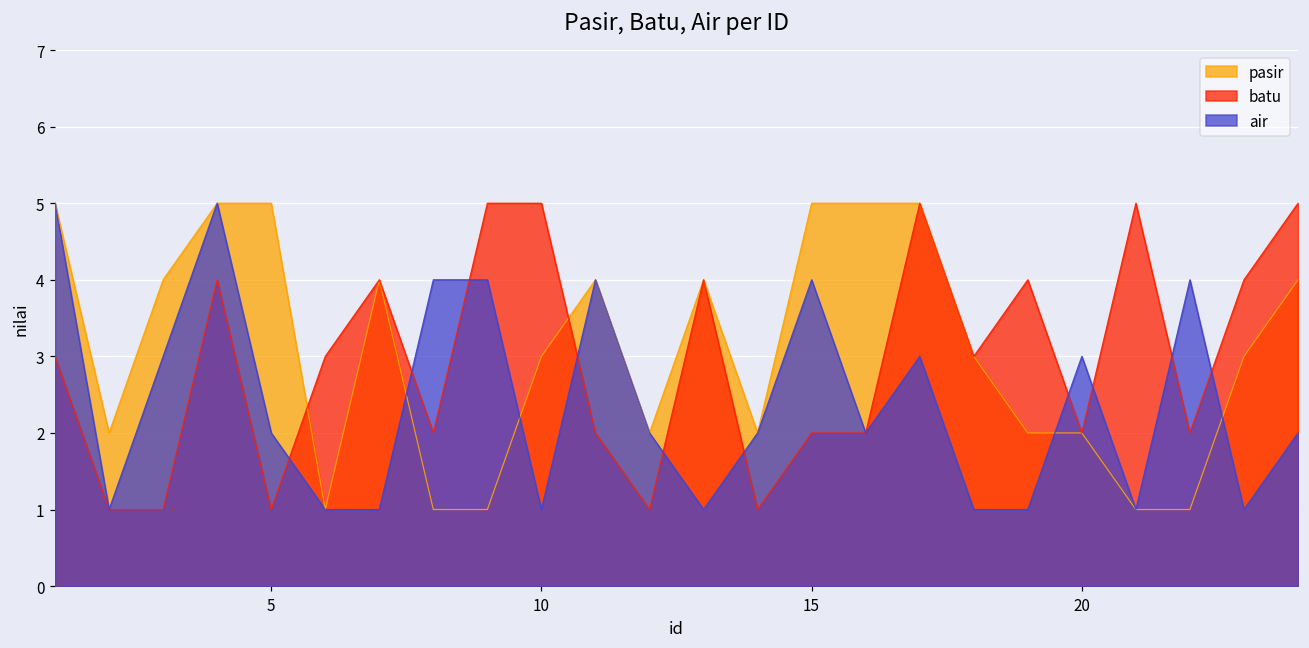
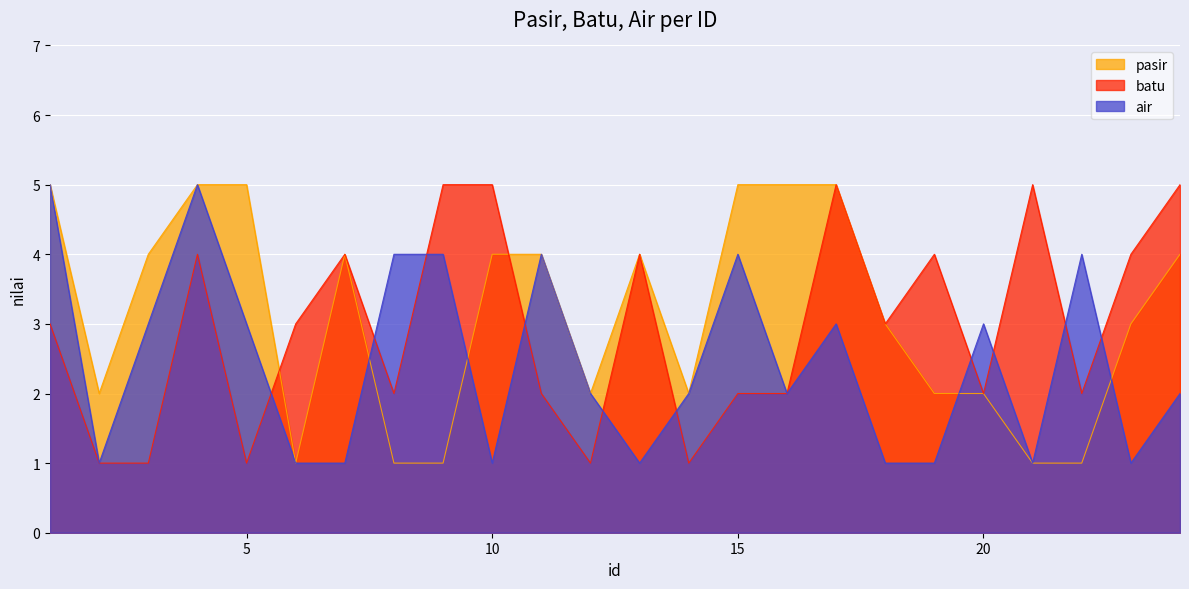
air, 5: 2 -> 3
pasir, 10: 3 -> 4
